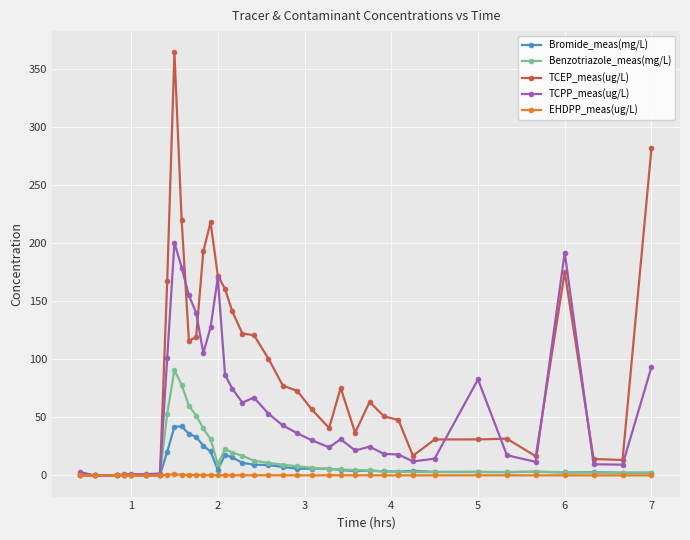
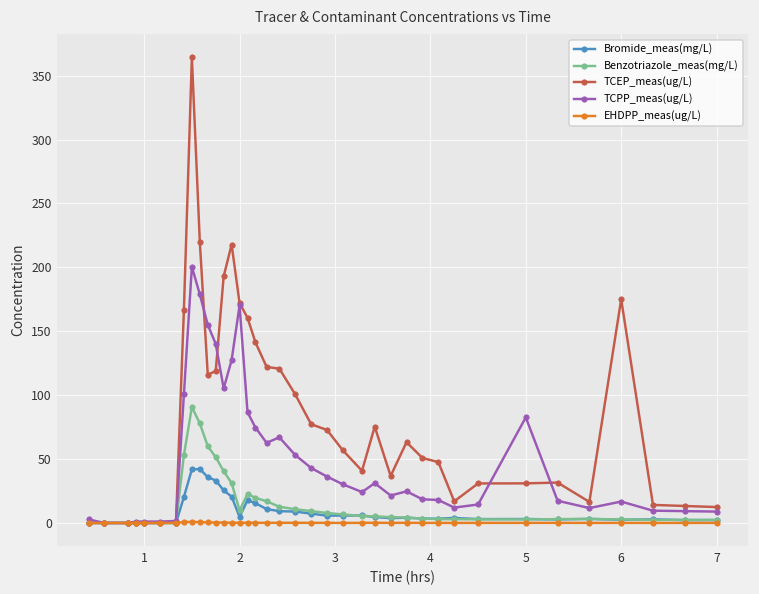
TCPP_meas(ug/L), 6: 192 -> 17
TCEP_meas(ug/L), 7: 281 -> 12
TCPP_meas(ug/L), 7: 93 -> 9
